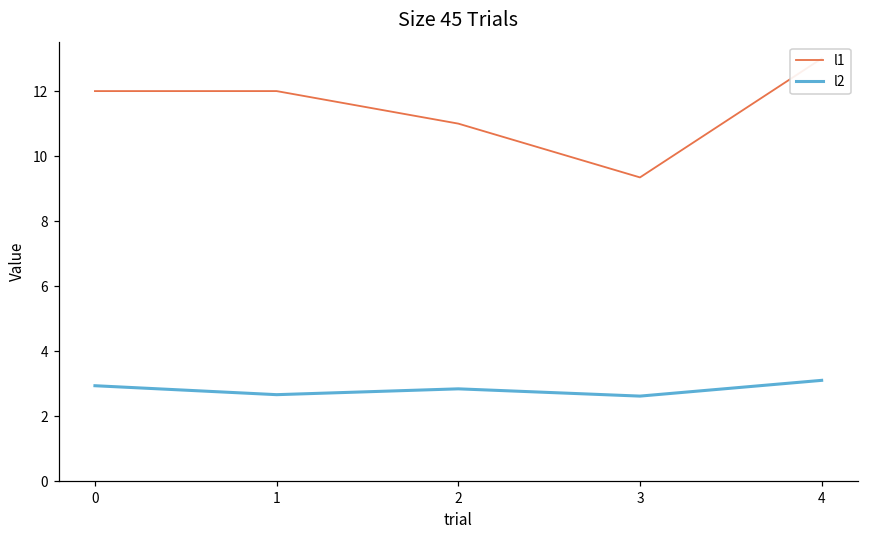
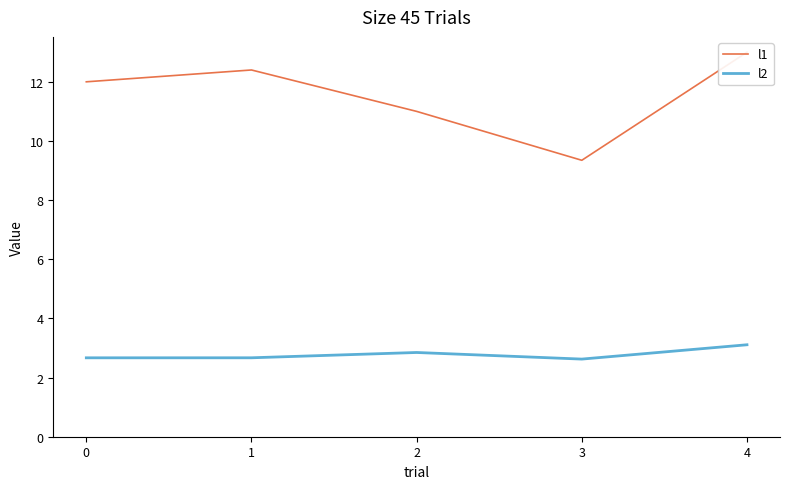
l2, 0: 2.9 -> 2.7
l1, 1: 12.0 -> 12.4
